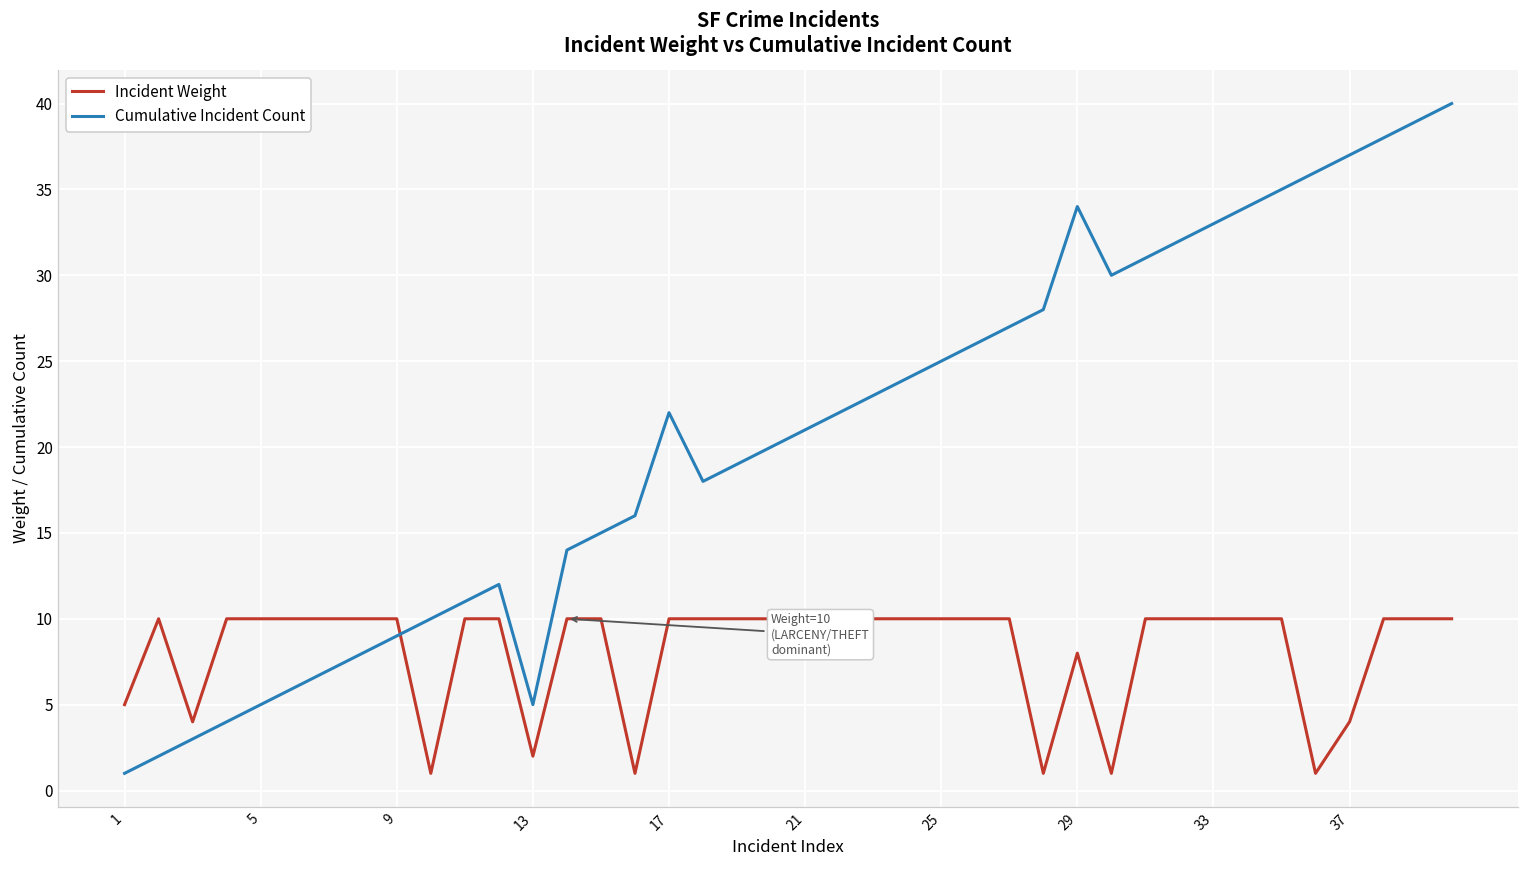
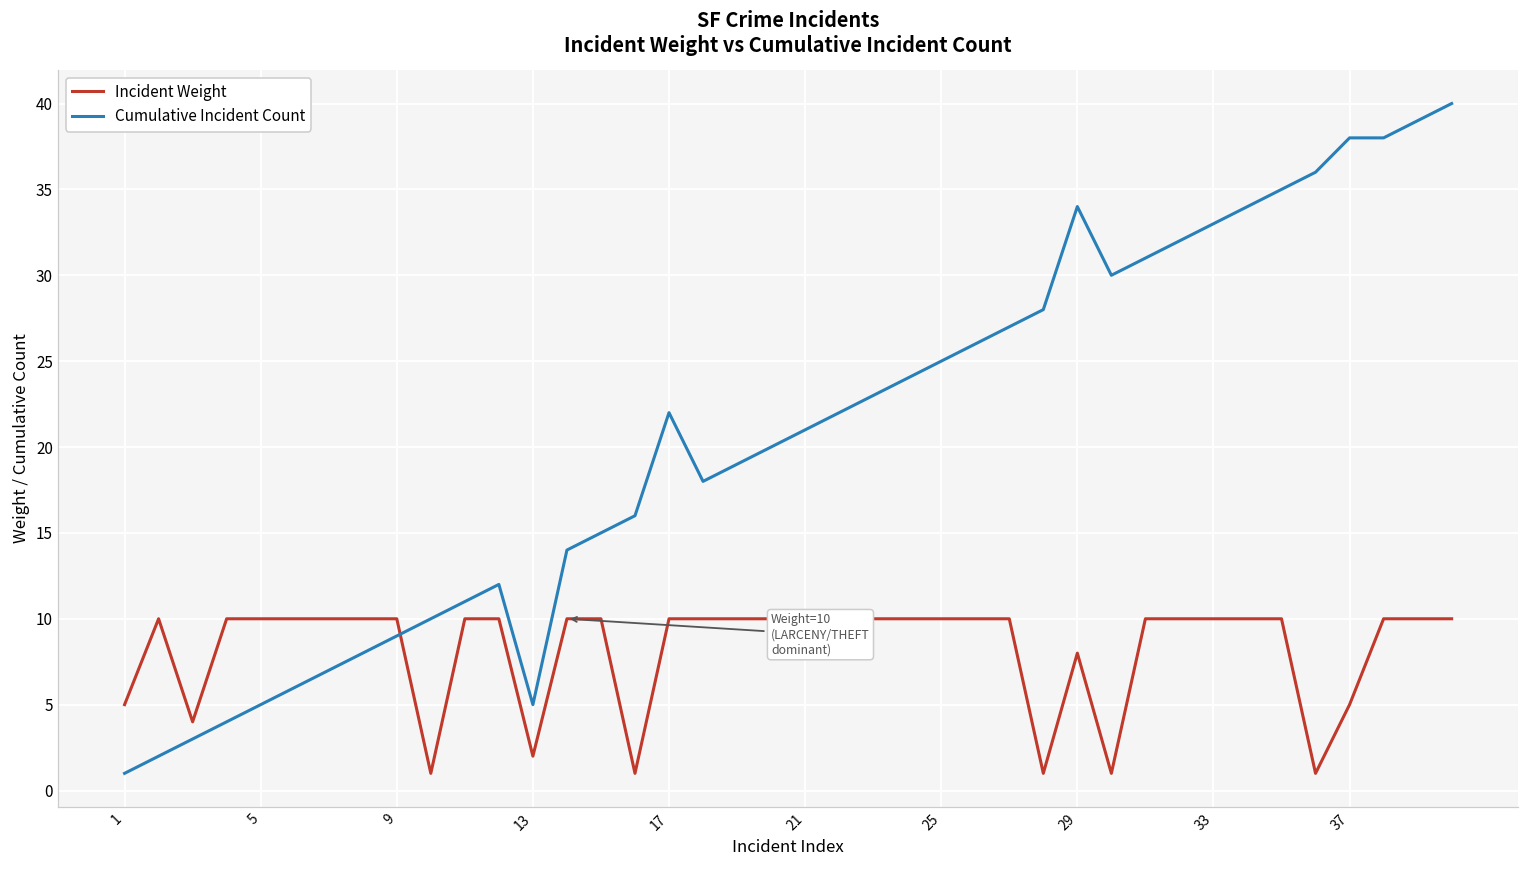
Incident Weight, 37: 4 -> 5
Cumulative Incident Count, 37: 37 -> 38
